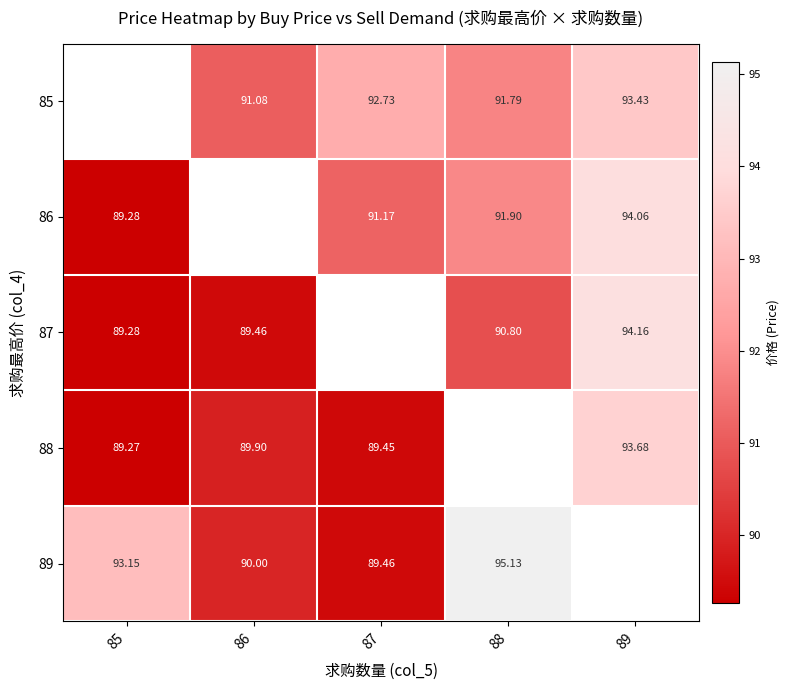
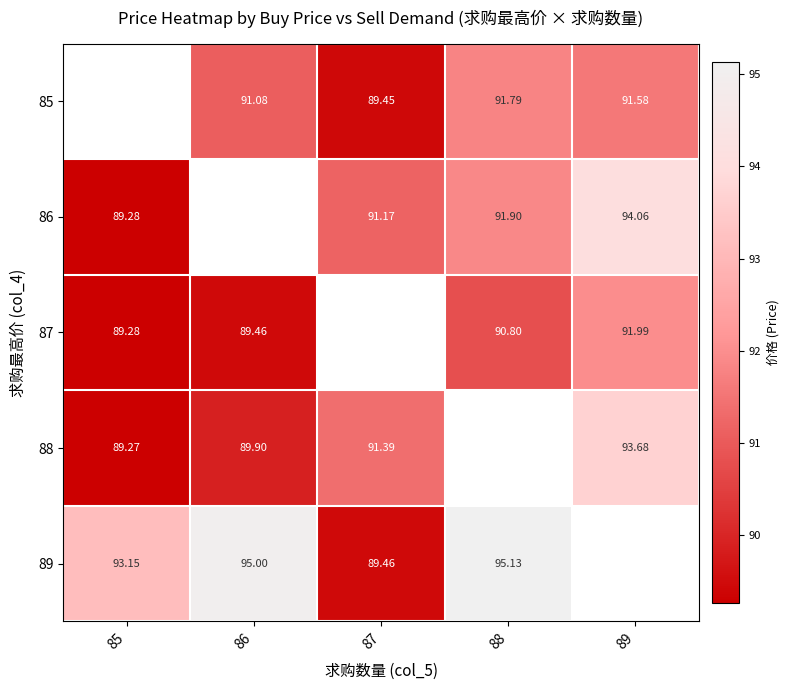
85, 87: 92.73 -> 89.45
85, 89: 93.43 -> 91.58
87, 89: 94.16 -> 91.99
88, 87: 89.45 -> 91.39
89, 86: 90.00 -> 95.00
